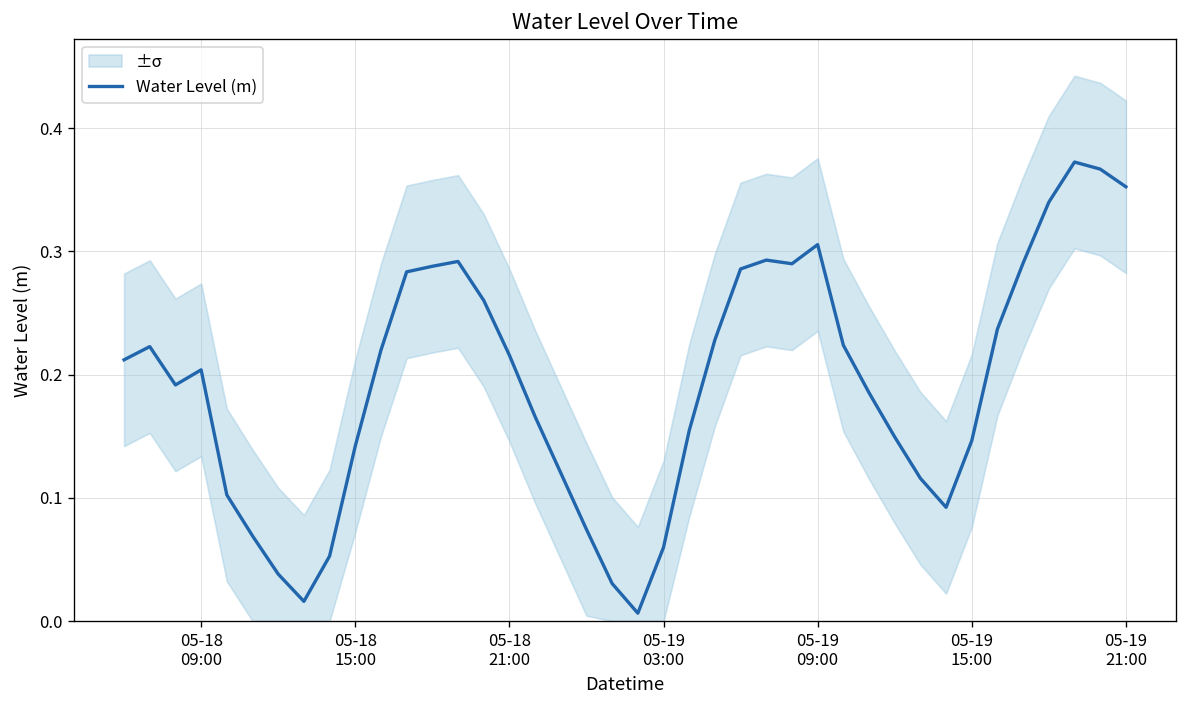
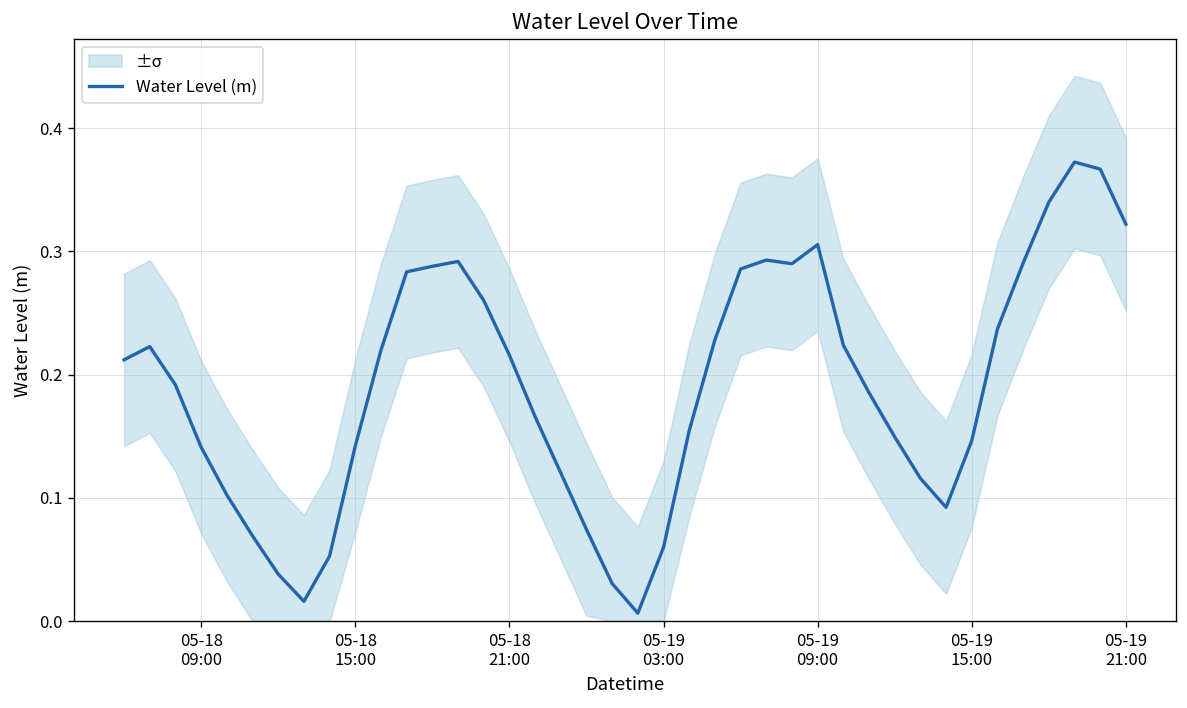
Water Level (m), 05-18 09:00: 0.204 -> 0.141
Water Level (m), 05-19 21:00: 0.352 -> 0.322
